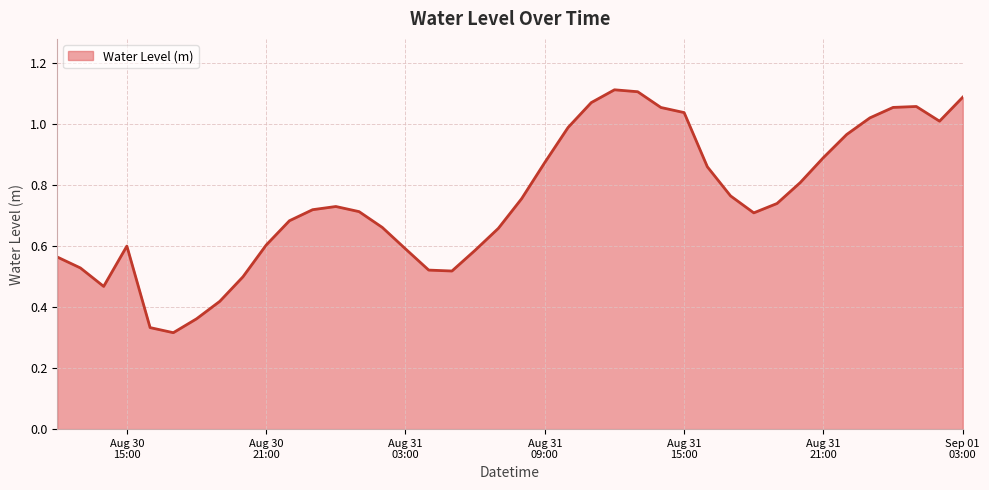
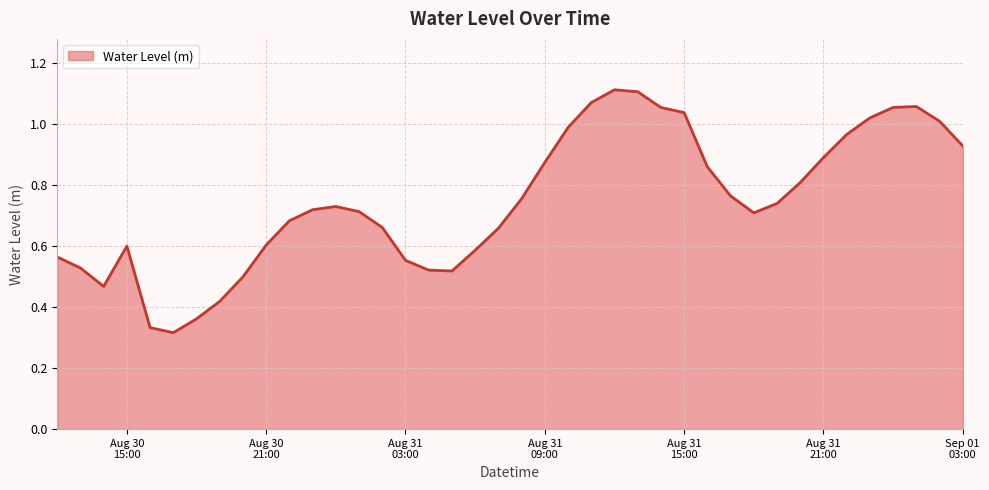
Aug 31 03:00: 0.59 -> 0.55
Sep 01 03:00: 1.09 -> 0.93
